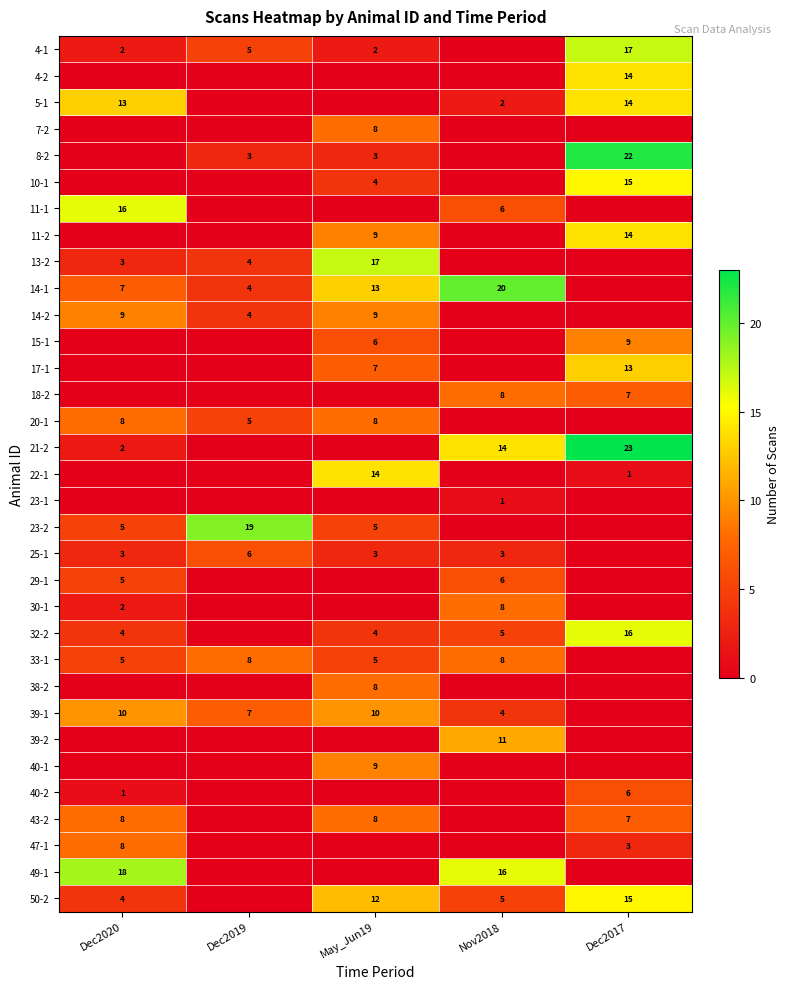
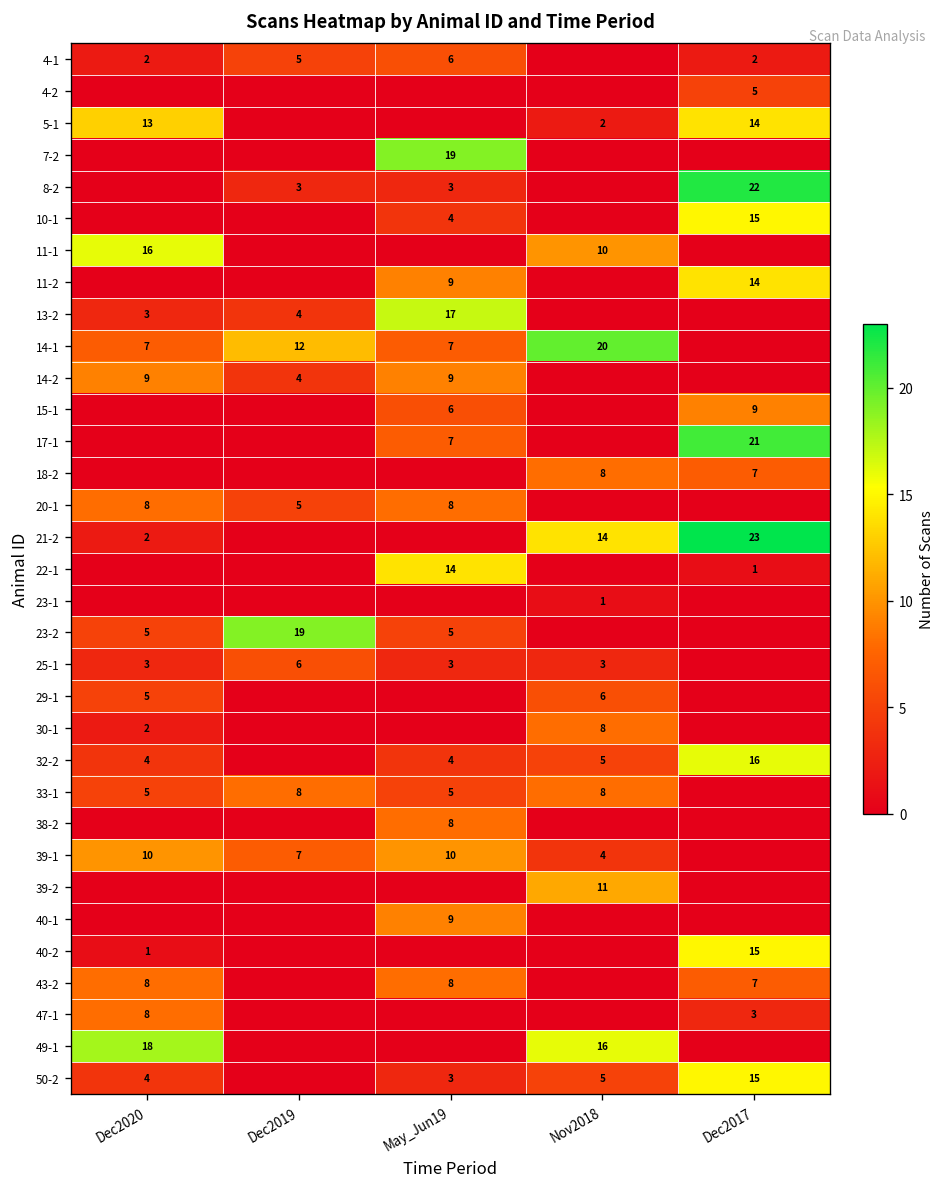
4-1, May_Jun19: 2 -> 6
4-1, Dec2017: 17 -> 2
4-2, Dec2017: 14 -> 5
7-2, May_Jun19: 8 -> 19
11-1, Nov2018: 6 -> 10
14-1, Dec2019: 4 -> 12
14-1, May_Jun19: 13 -> 7
17-1, Dec2017: 13 -> 21
40-2, Dec2017: 6 -> 15
50-2, May_Jun19: 12 -> 3
